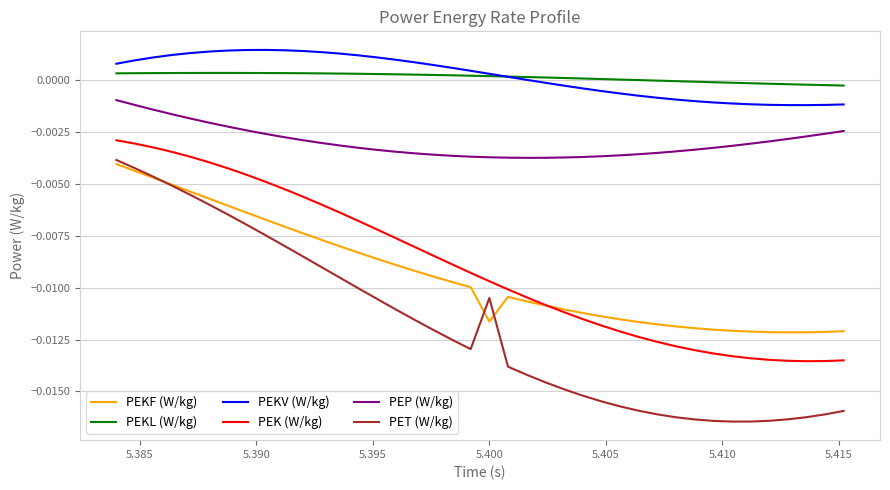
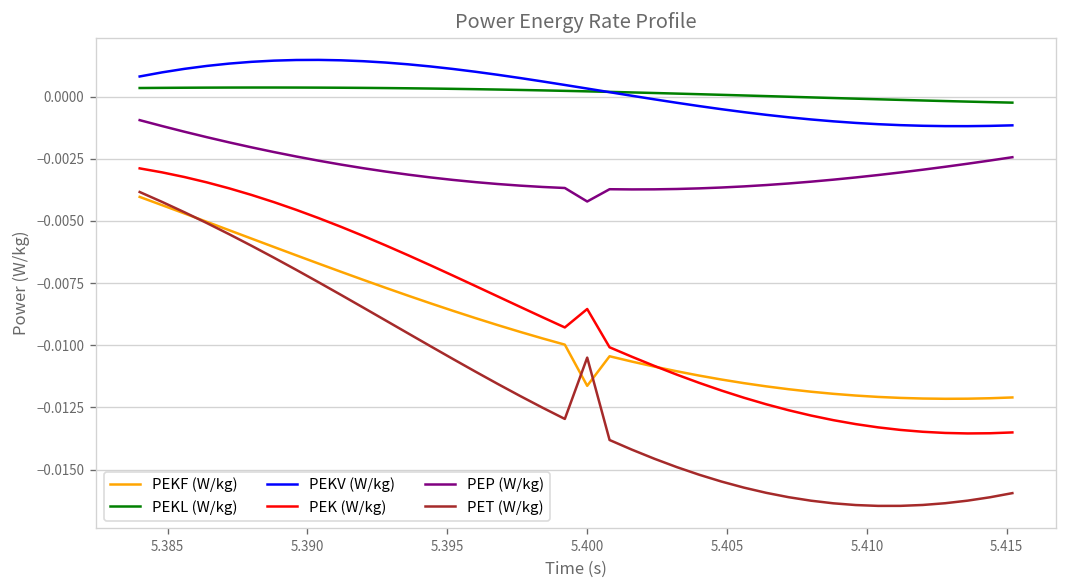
PEK (W/kg), 5.400: -0.0097 -> -0.0085
PEP (W/kg), 5.400: -0.0037 -> -0.0042
